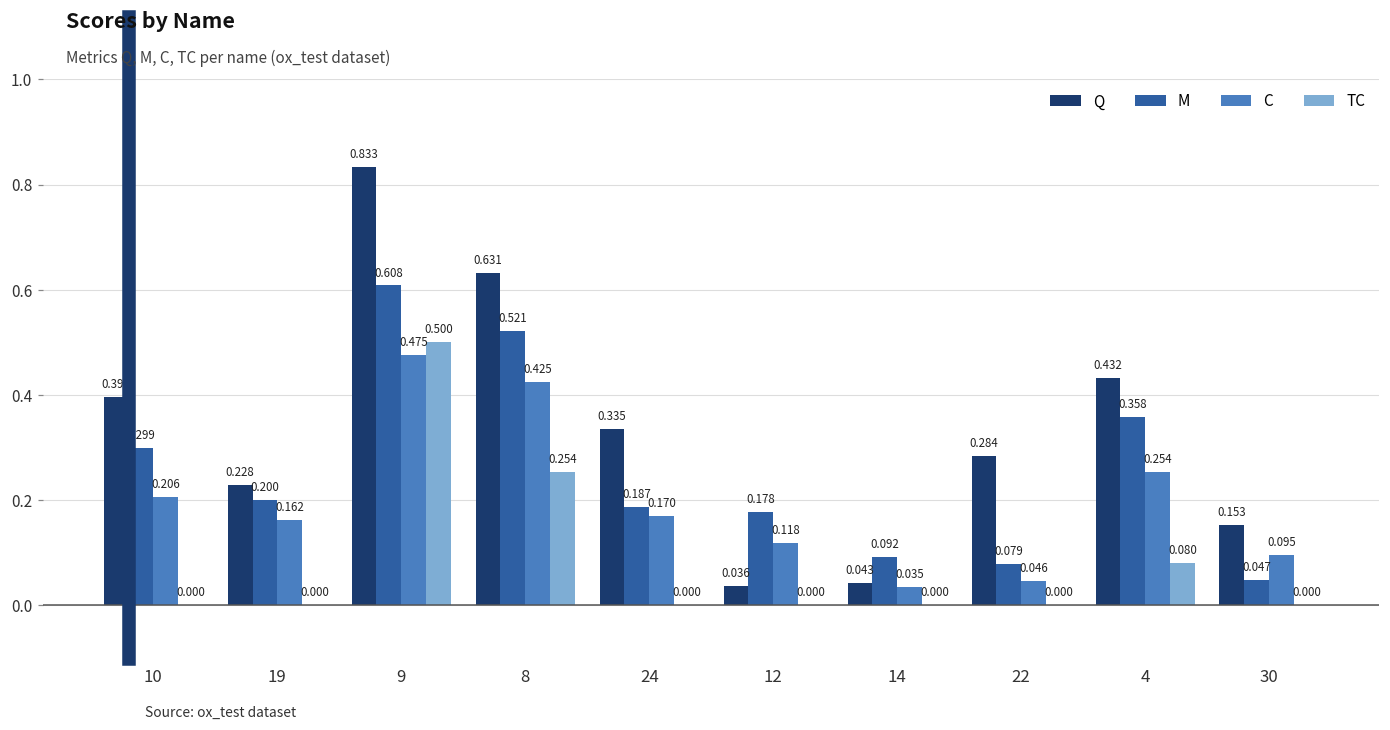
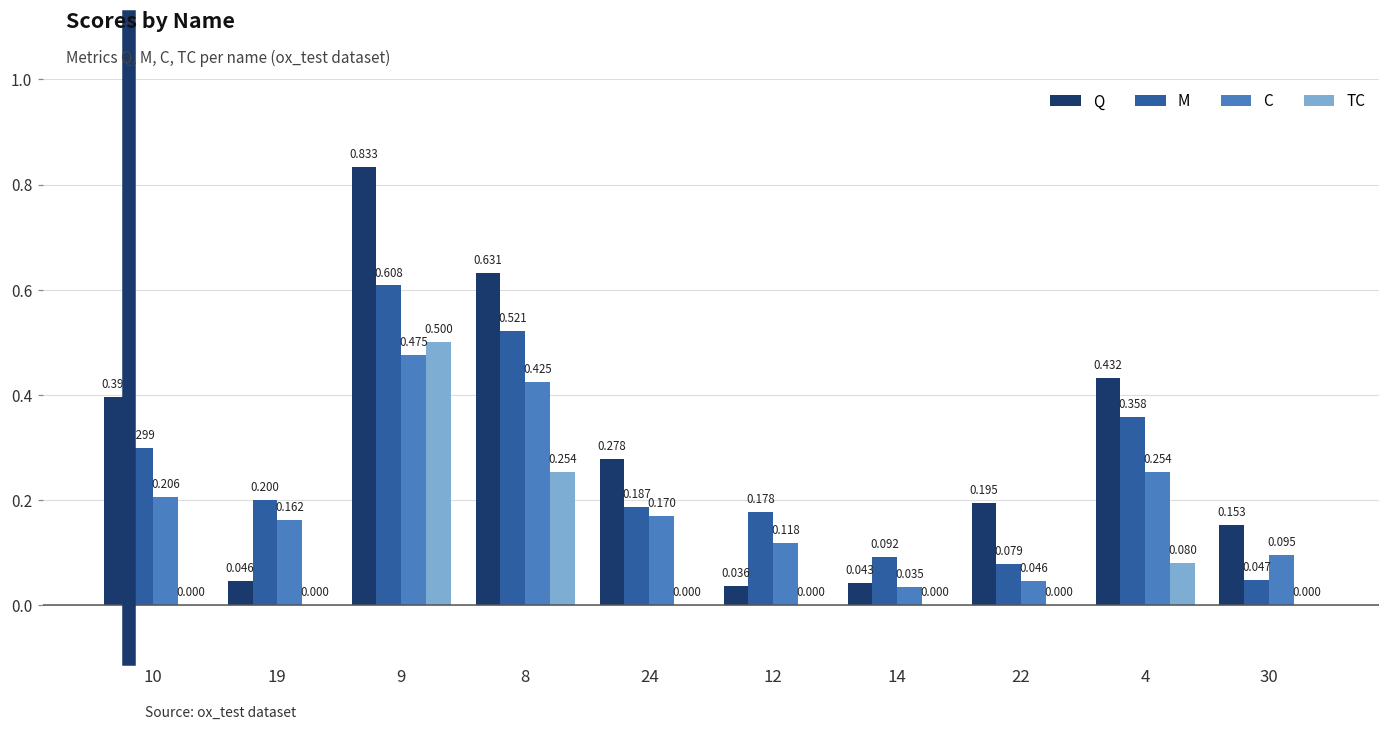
Q, 19: 0.228 -> 0.046
Q, 24: 0.335 -> 0.278
Q, 22: 0.284 -> 0.195
